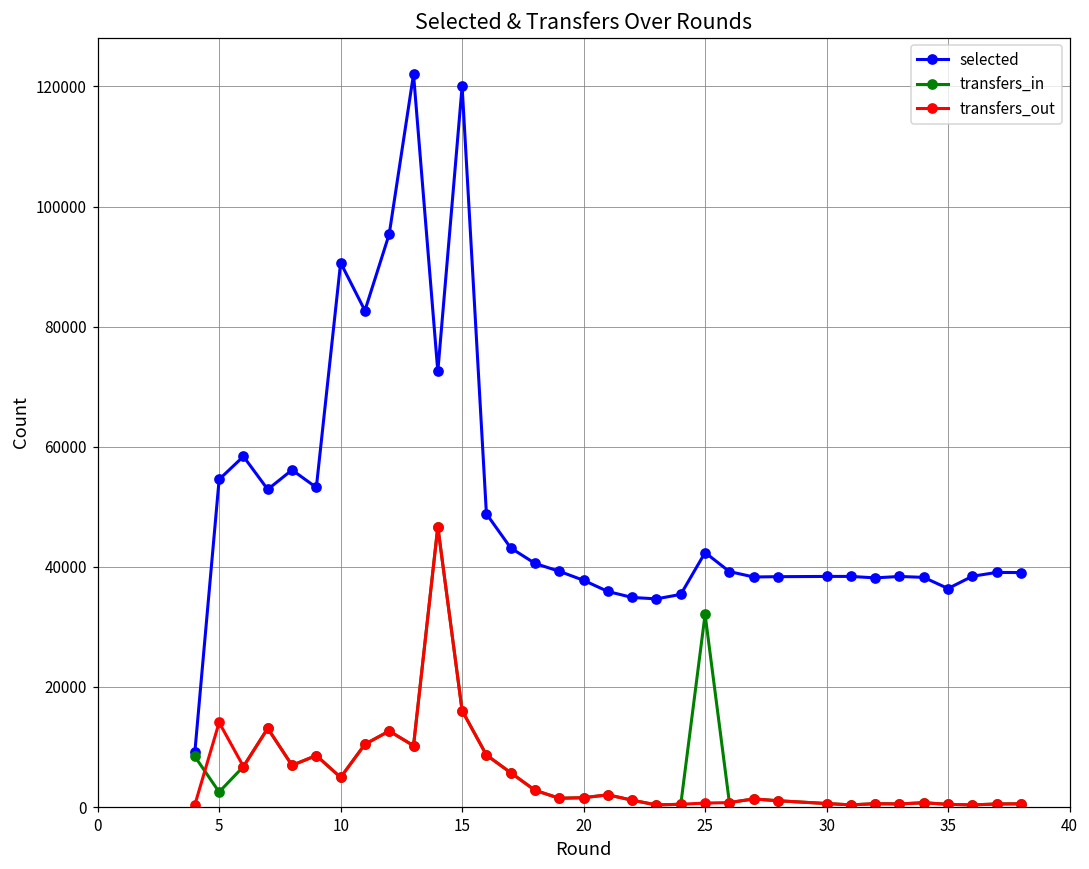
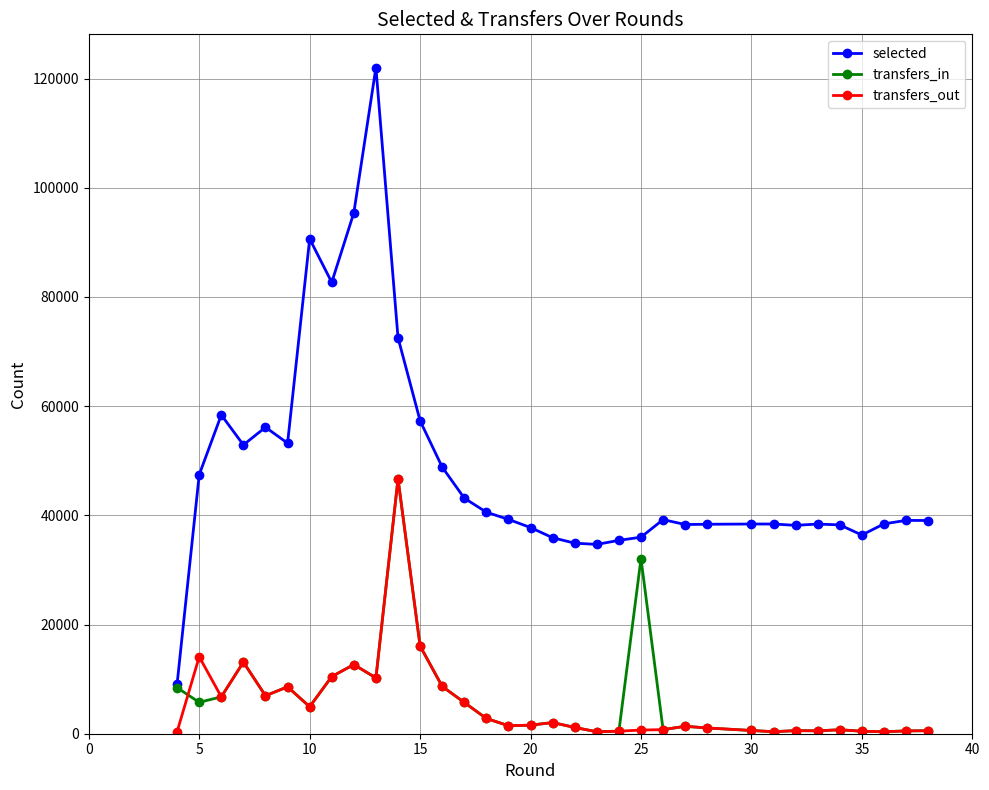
selected, 5: 55000 -> 47000
transfers_in, 5: 3000 -> 6000
selected, 15: 120000 -> 57000
selected, 25: 42000 -> 36000
